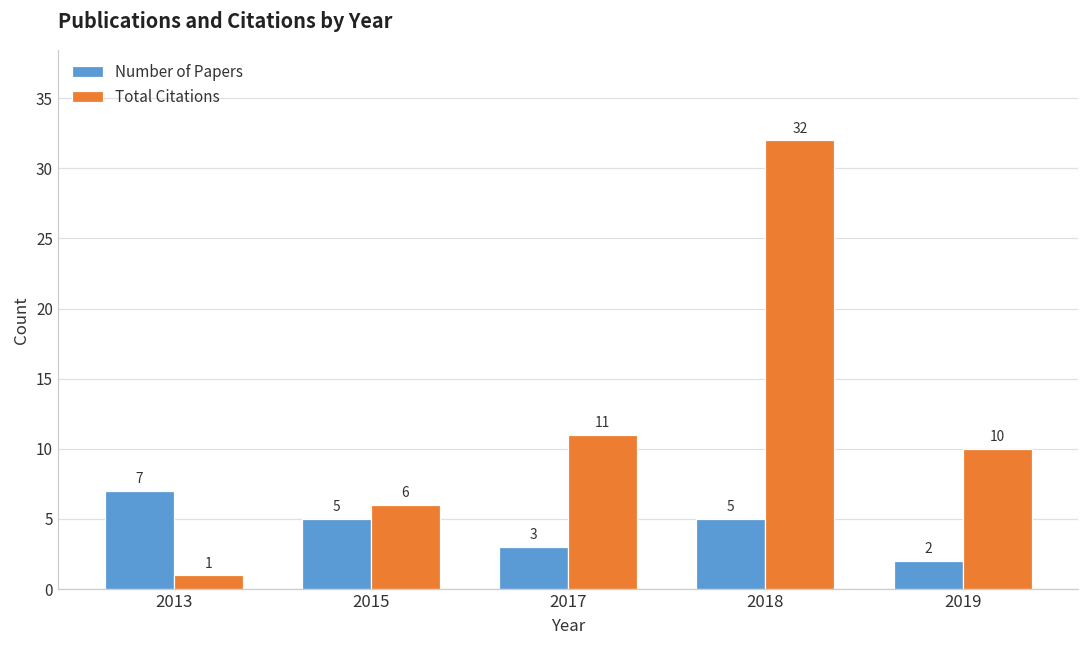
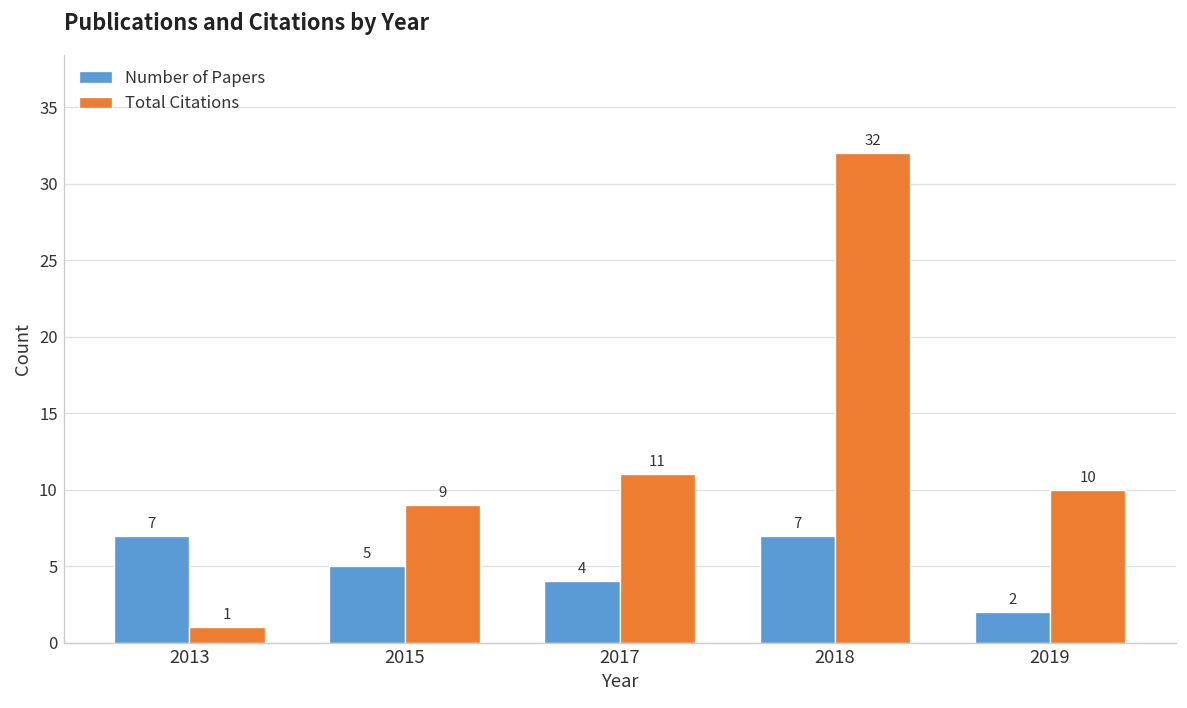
Total Citations, 2015: 6 -> 9
Number of Papers, 2017: 3 -> 4
Number of Papers, 2018: 5 -> 7
